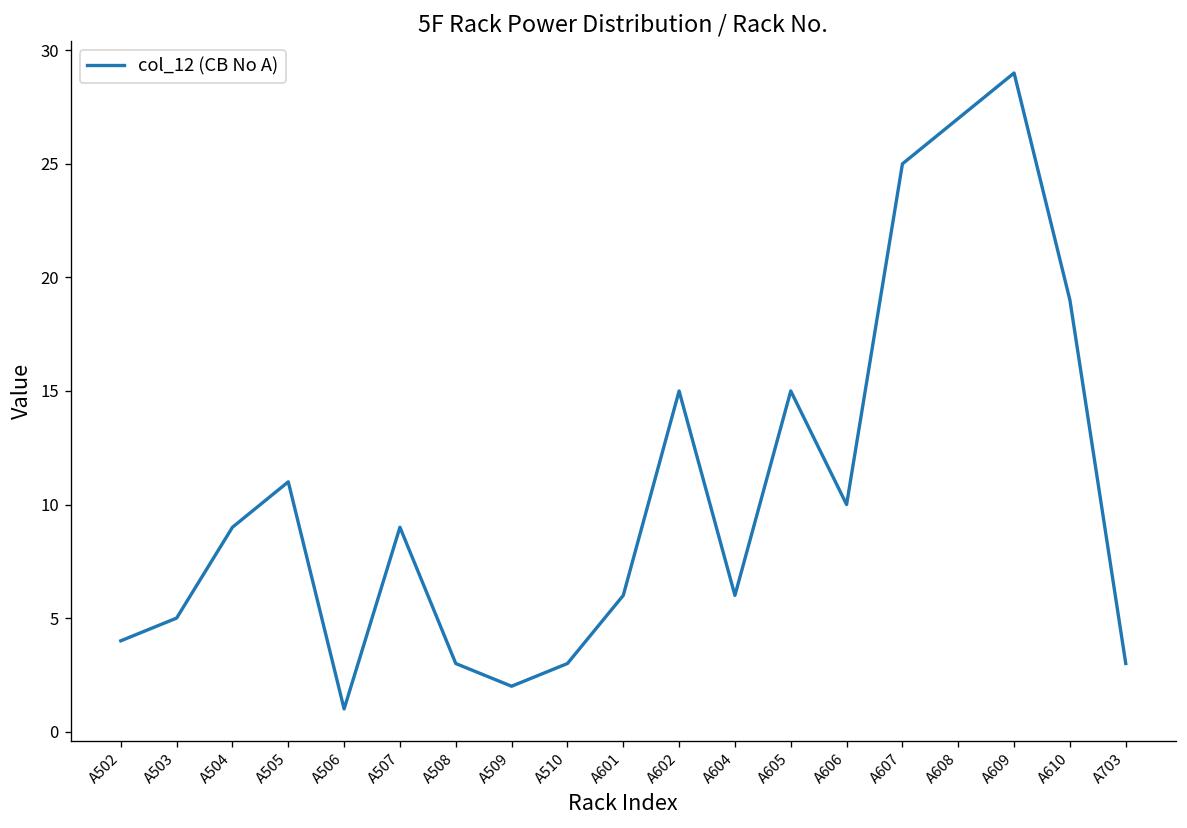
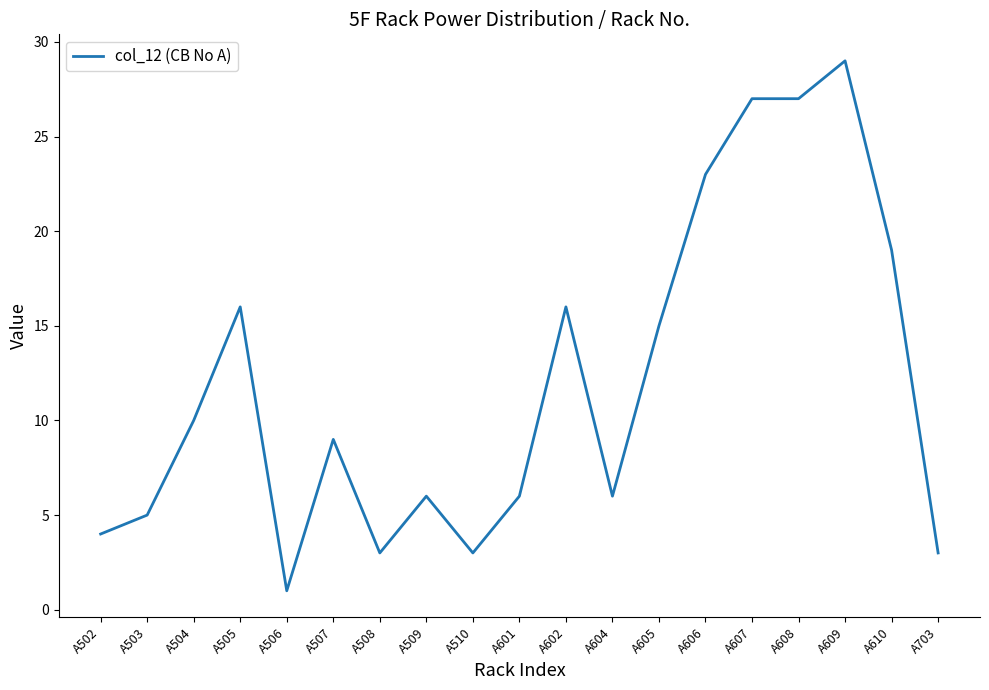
A504: 9 -> 10
A505: 11 -> 16
A509: 2 -> 6
A602: 15 -> 16
A606: 10 -> 23
A607: 25 -> 27
